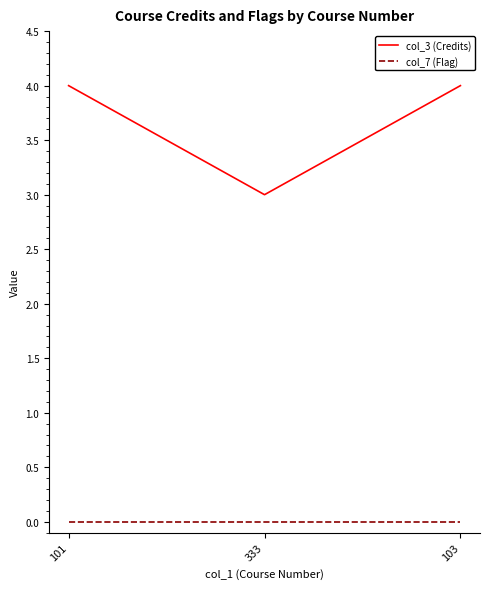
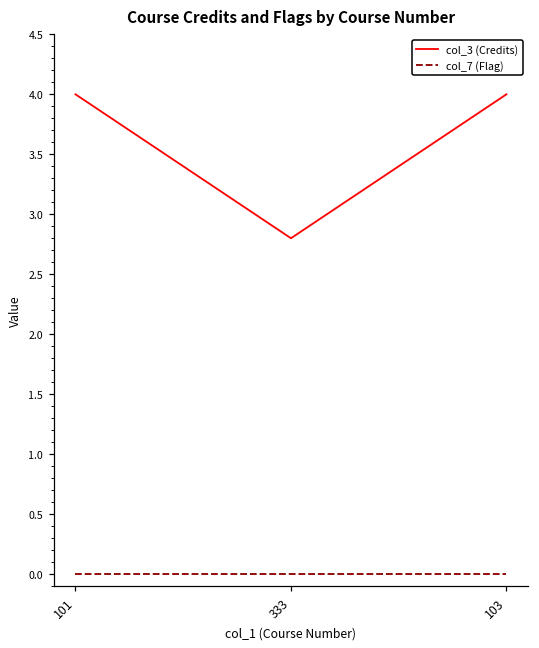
col_3 (Credits), 333: 3.0 -> 2.8
